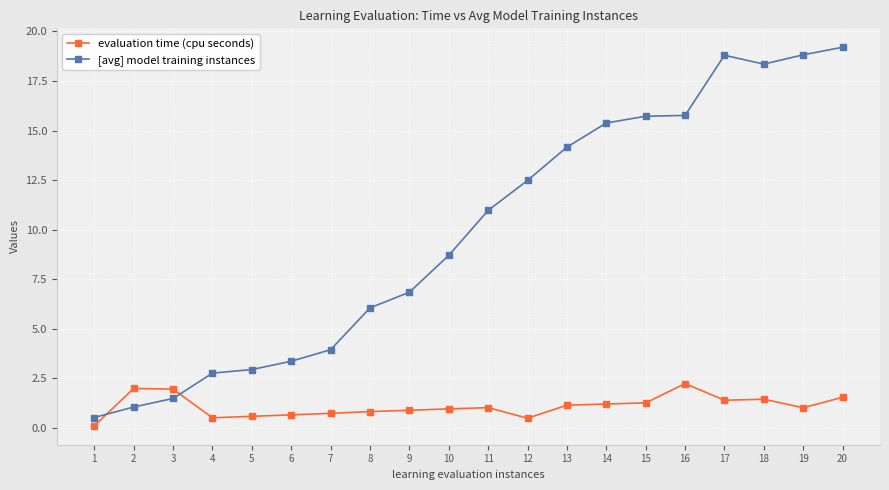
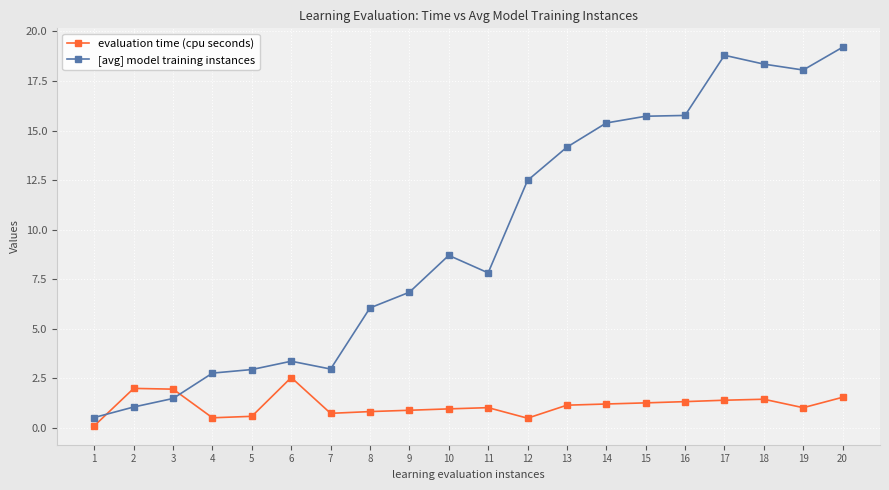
evaluation time (cpu seconds), 6: 0.7 -> 2.5
[avg] model training instances, 7: 3.9 -> 3.0
[avg] model training instances, 11: 11.0 -> 7.8
evaluation time (cpu seconds), 16: 2.2 -> 1.3
[avg] model training instances, 19: 18.8 -> 18.1
